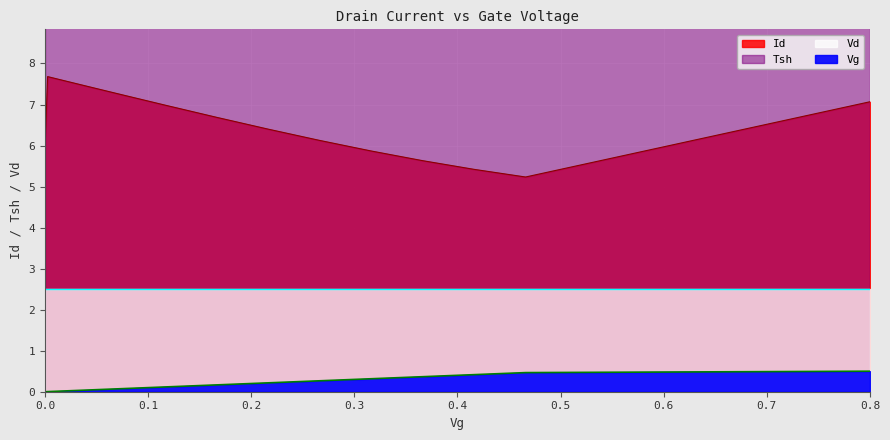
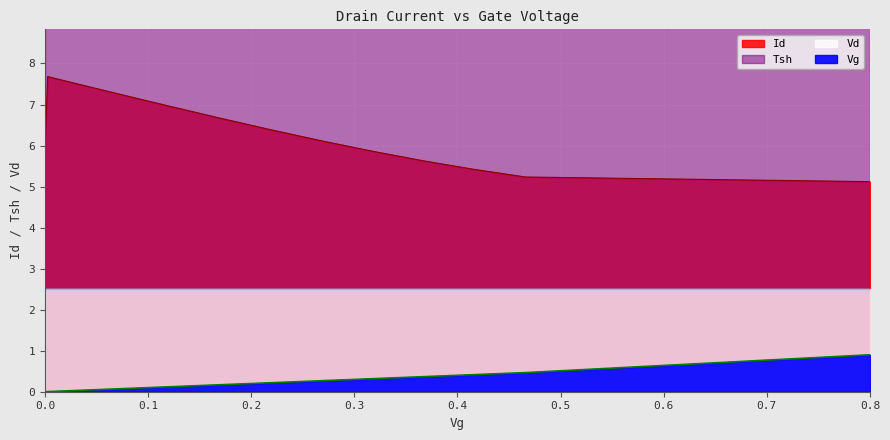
Id, 0.8: 7.1 -> 5.1
Vg, 0.8: 0.5 -> 0.9
